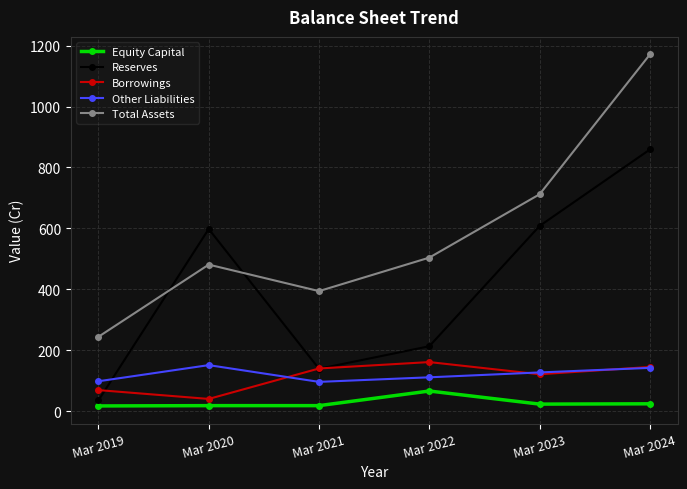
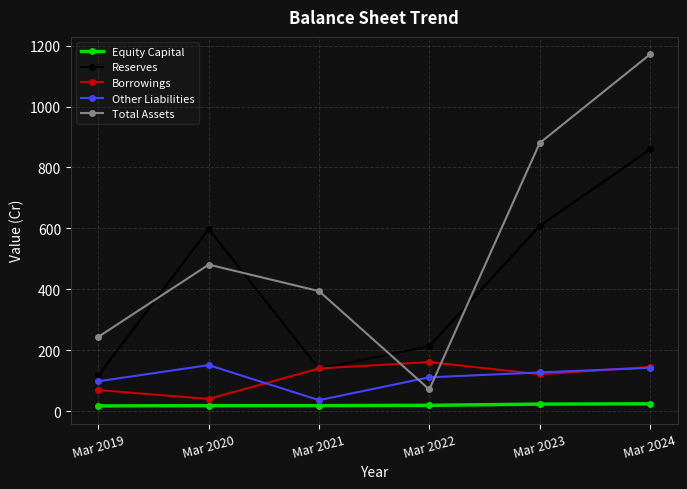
Reserves, Mar 2019: 40 -> 120
Other Liabilities, Mar 2021: 100 -> 40
Equity Capital, Mar 2022: 70 -> 20
Total Assets, Mar 2022: 500 -> 70
Total Assets, Mar 2023: 710 -> 880
